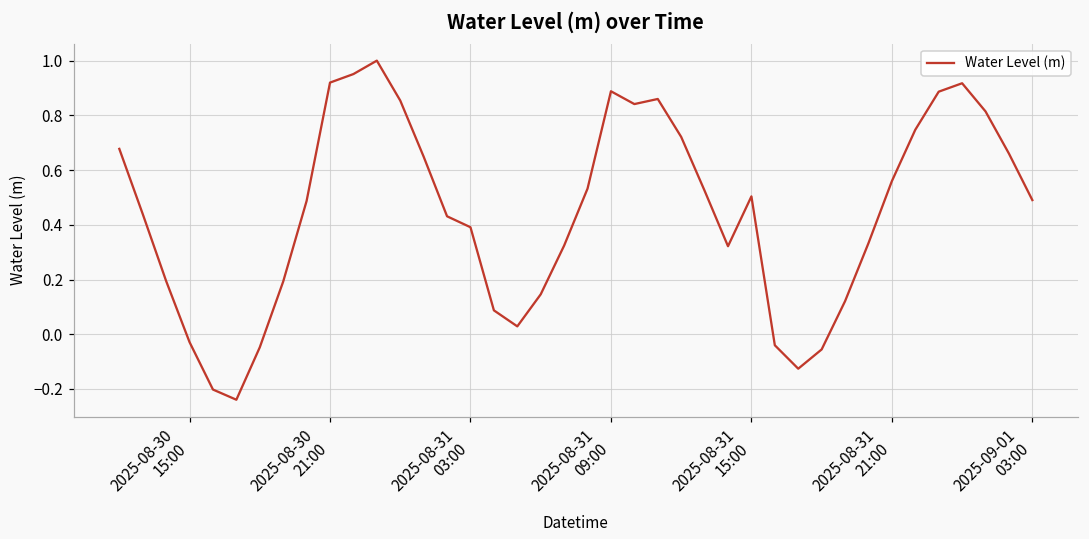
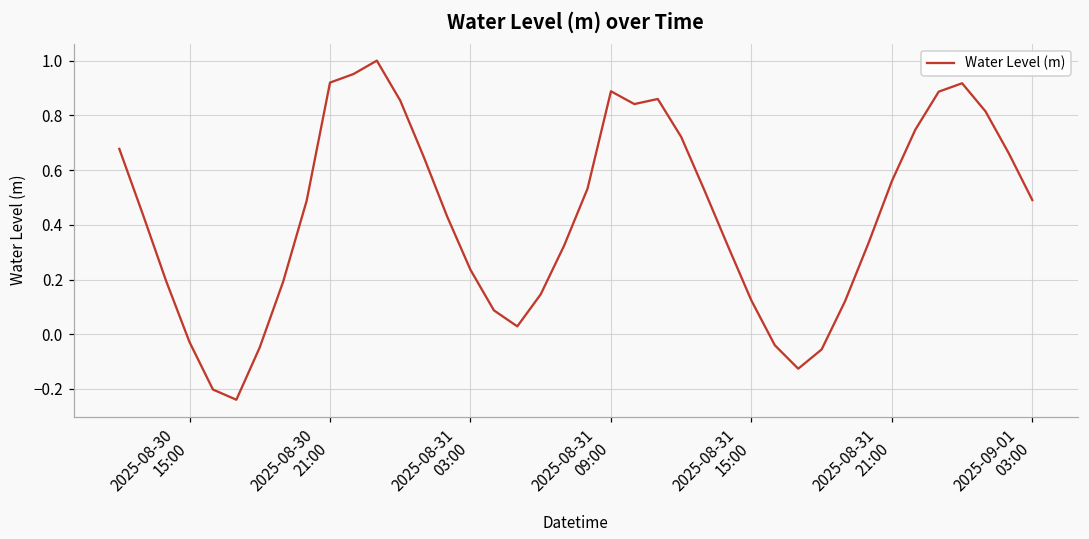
2025-08-31 03:00: 0.39 -> 0.24
2025-08-31 15:00: 0.50 -> 0.12
